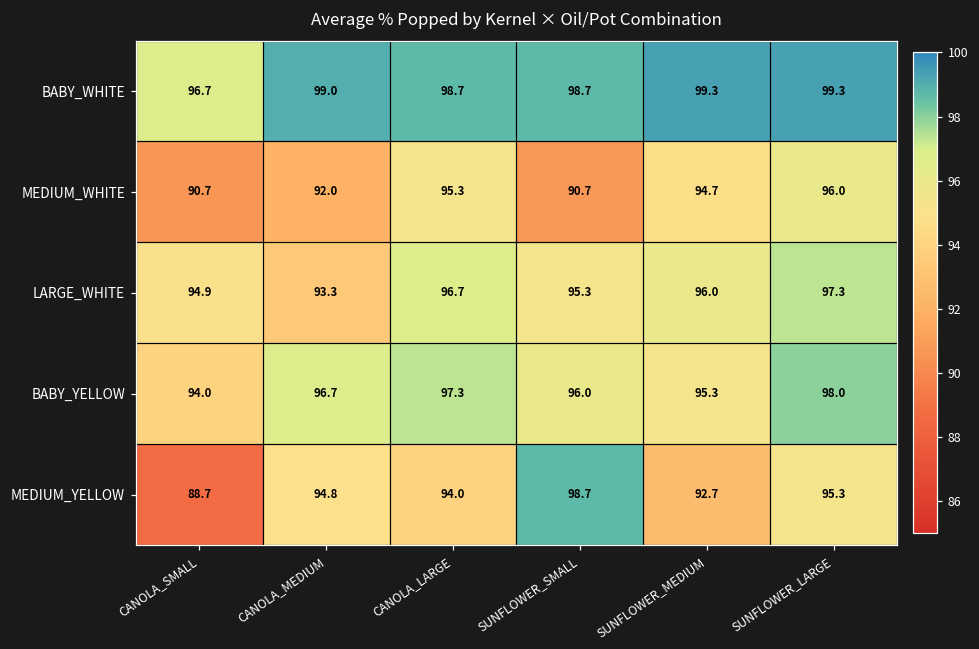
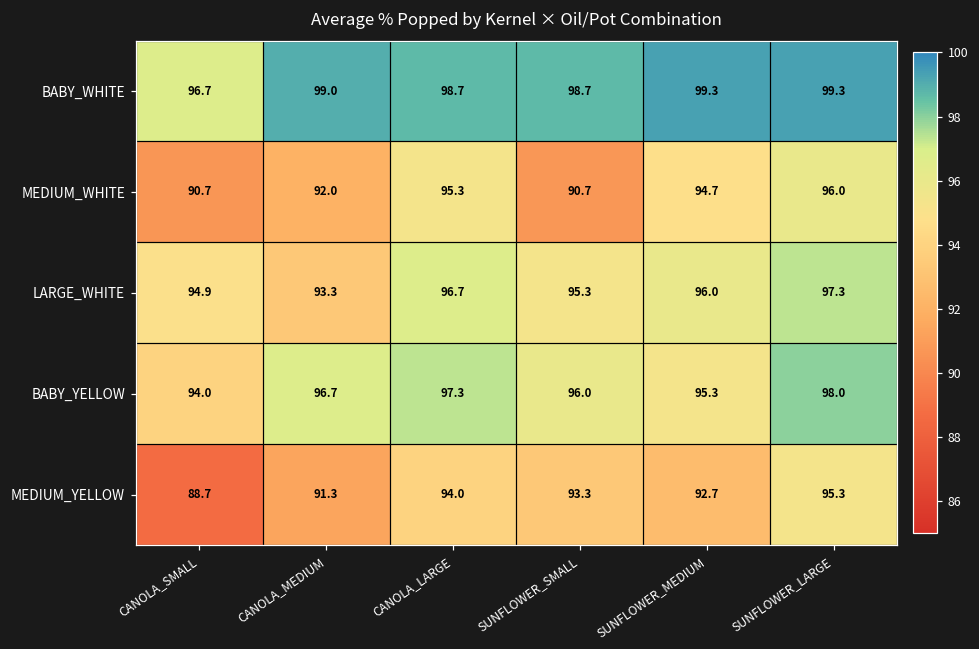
MEDIUM_YELLOW, CANOLA_MEDIUM: 94.8 -> 91.3
MEDIUM_YELLOW, SUNFLOWER_SMALL: 98.7 -> 93.3
